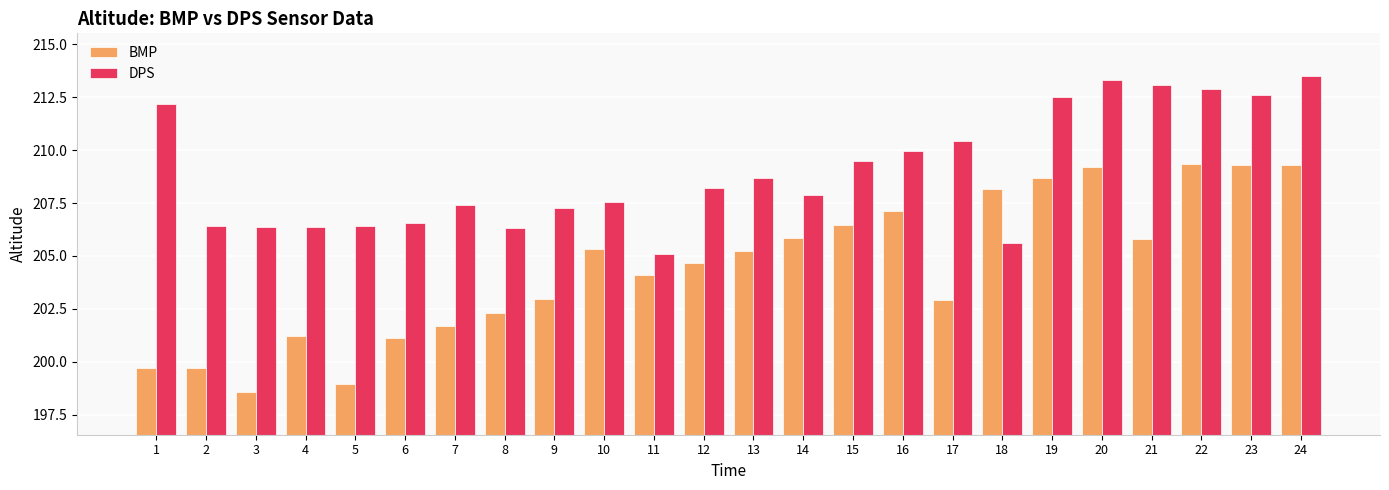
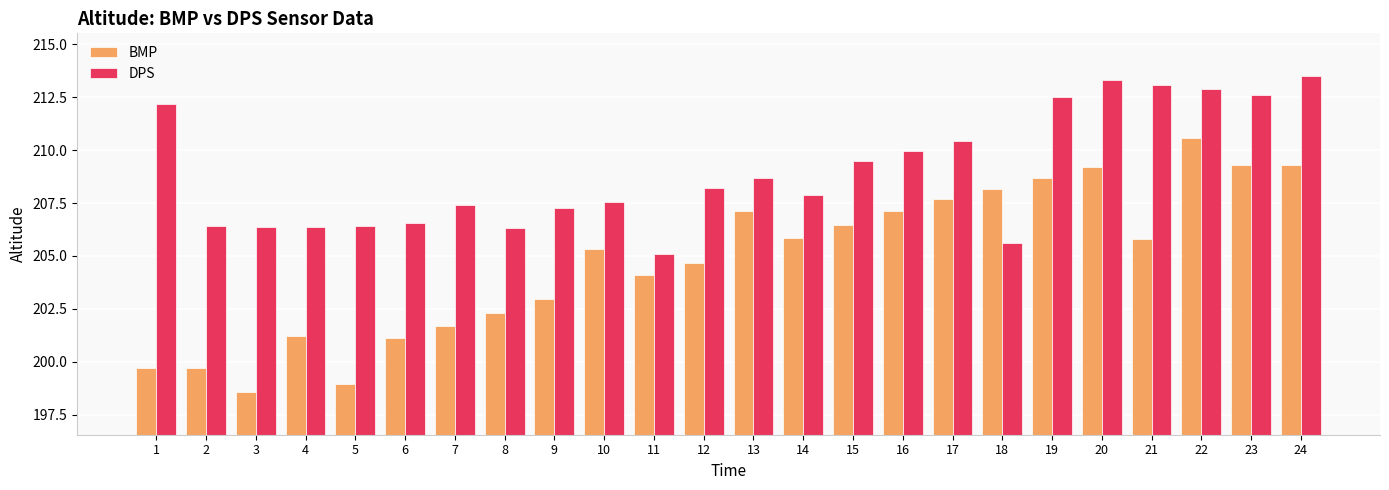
BMP, 13: 205.2 -> 207.1
BMP, 17: 202.9 -> 207.7
BMP, 22: 209.3 -> 210.6
